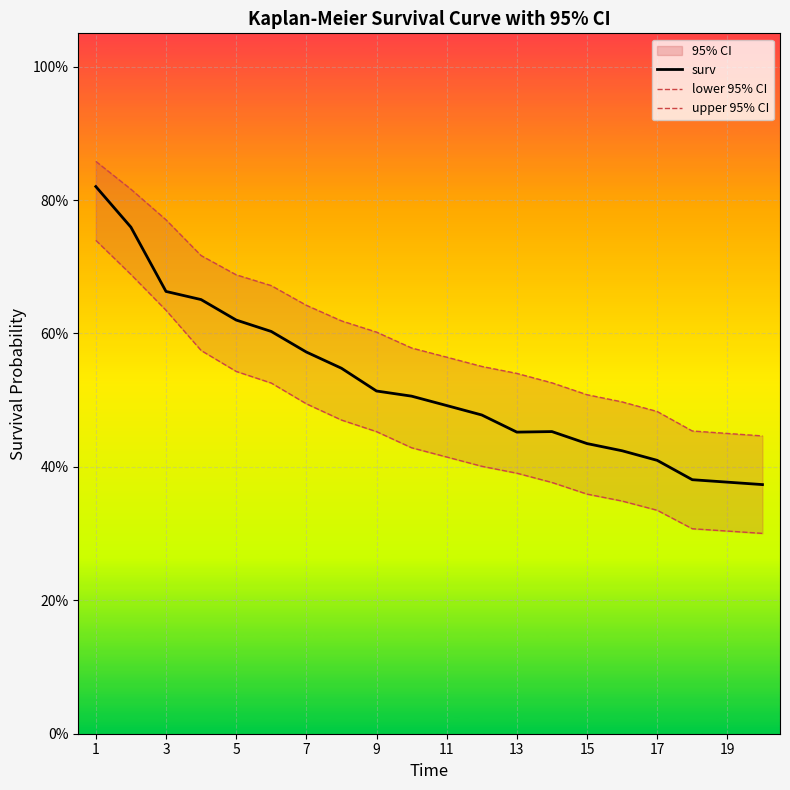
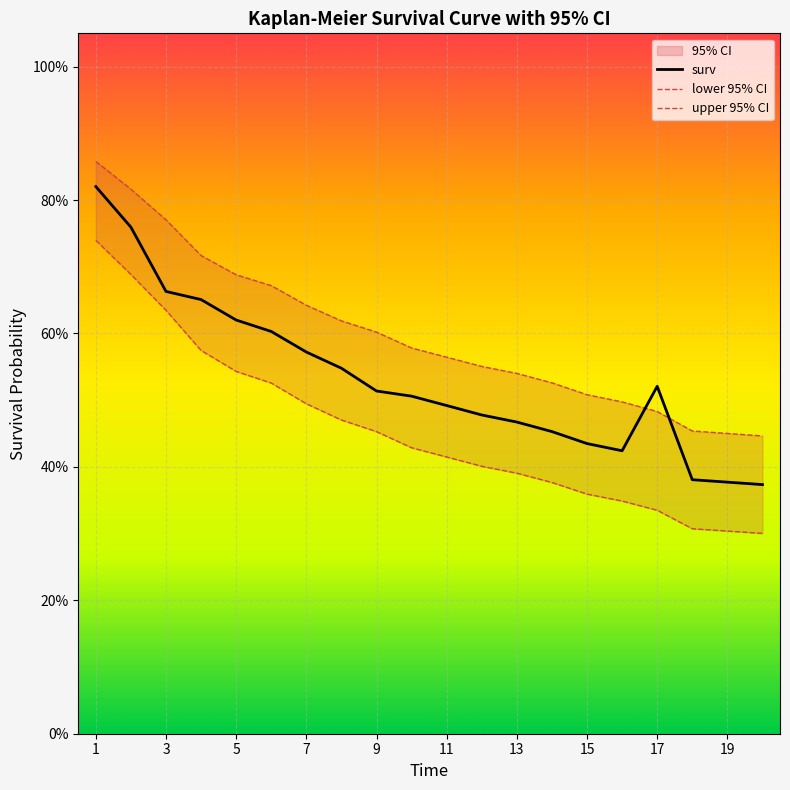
surv, 13: 45% -> 47%
surv, 17: 41% -> 52%
